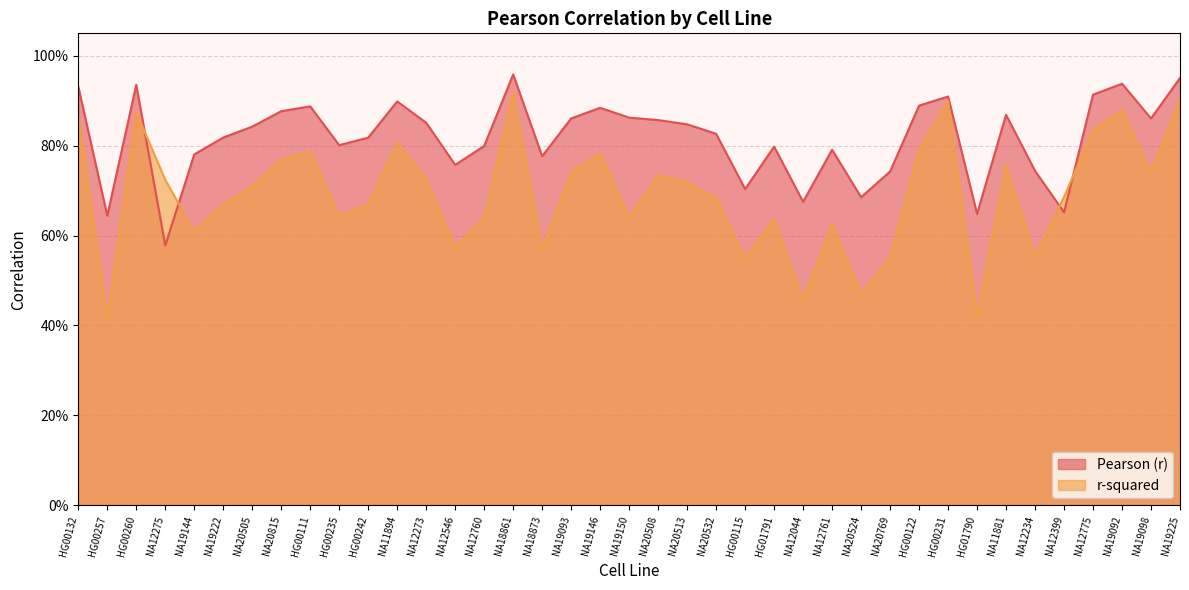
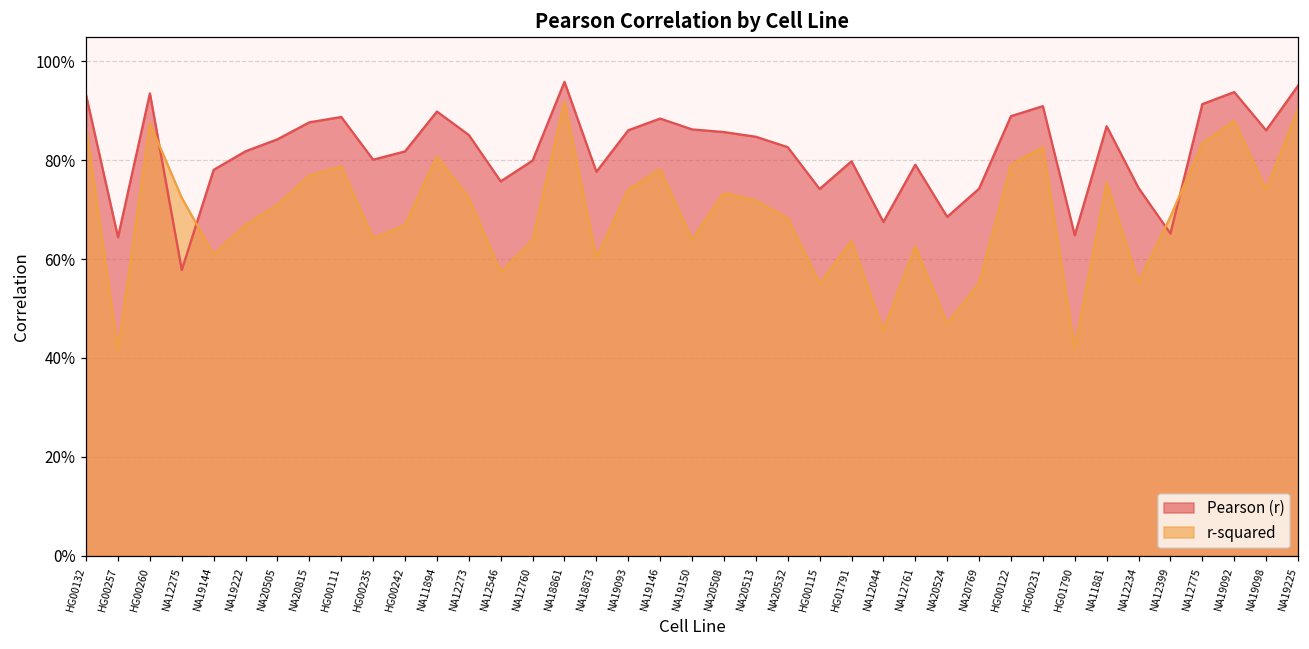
r-squared, NA18873: 57% -> 60%
Pearson (r), HG00115: 70% -> 74%
r-squared, HG00231: 90% -> 83%
